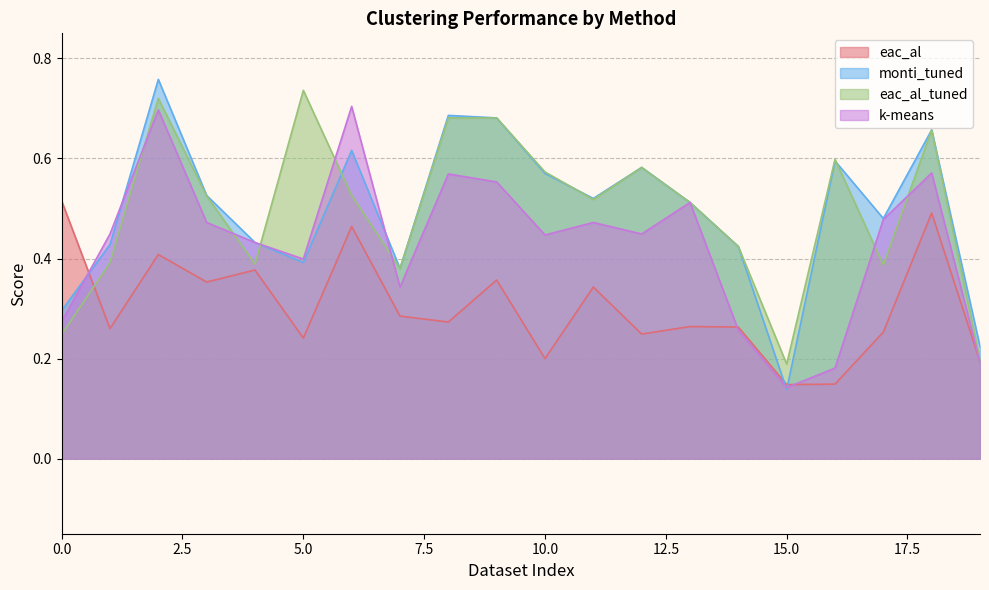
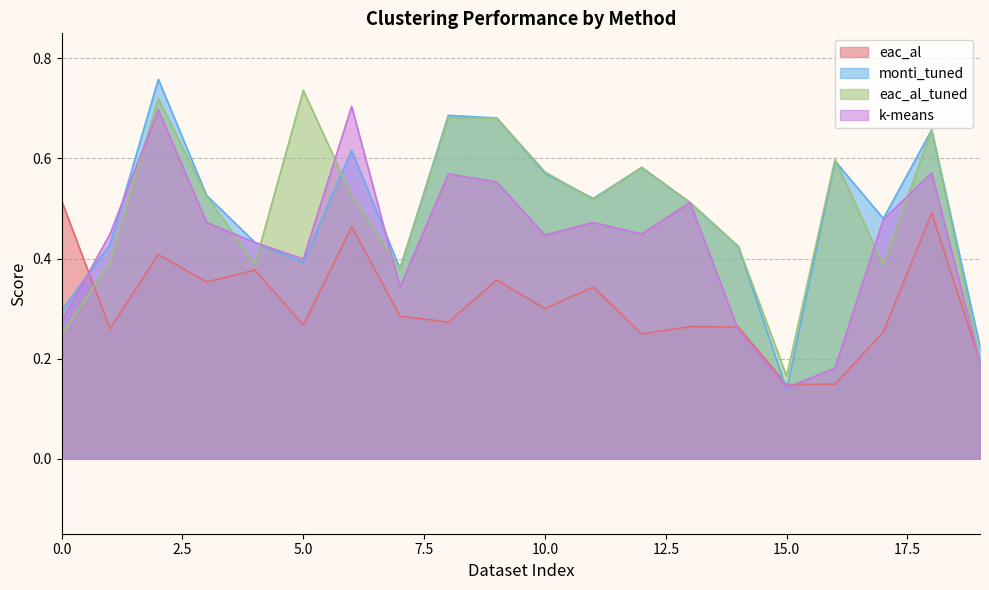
eac_al, 5.0: 0.24 -> 0.27
eac_al, 10.0: 0.2 -> 0.3
eac_al_tuned, 15.0: 0.19 -> 0.17
